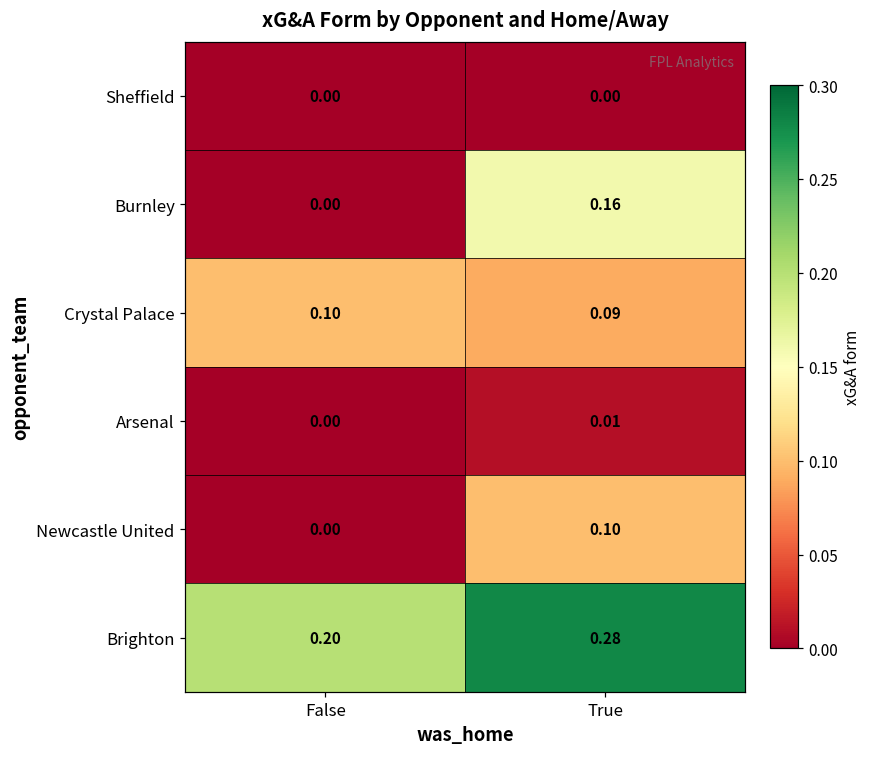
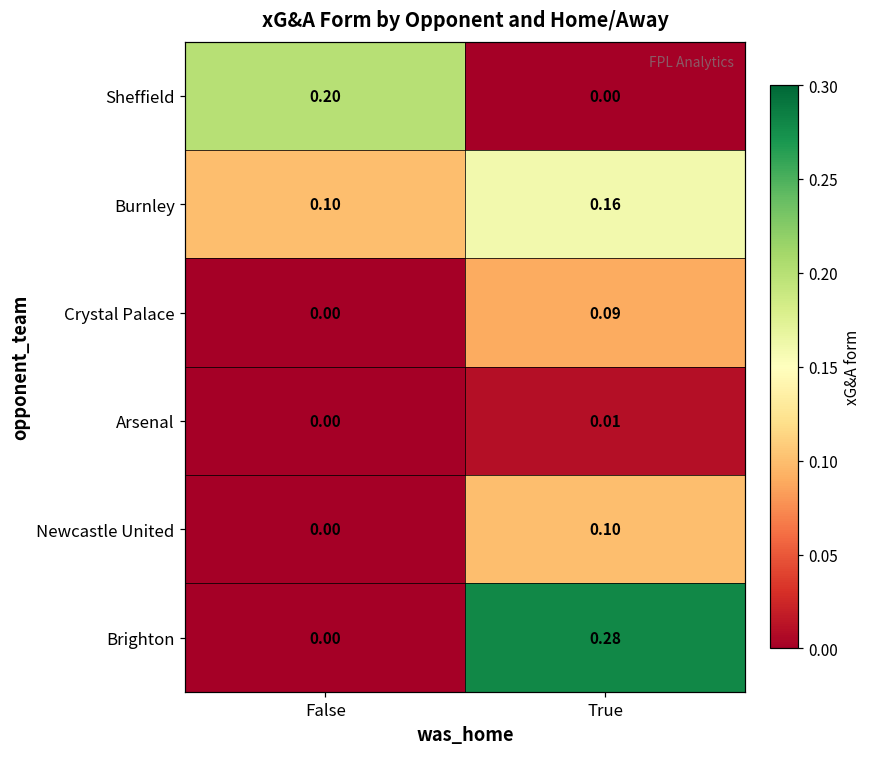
Sheffield, False: 0.00 -> 0.20
Burnley, False: 0.00 -> 0.10
Crystal Palace, False: 0.10 -> 0.00
Brighton, False: 0.20 -> 0.00
